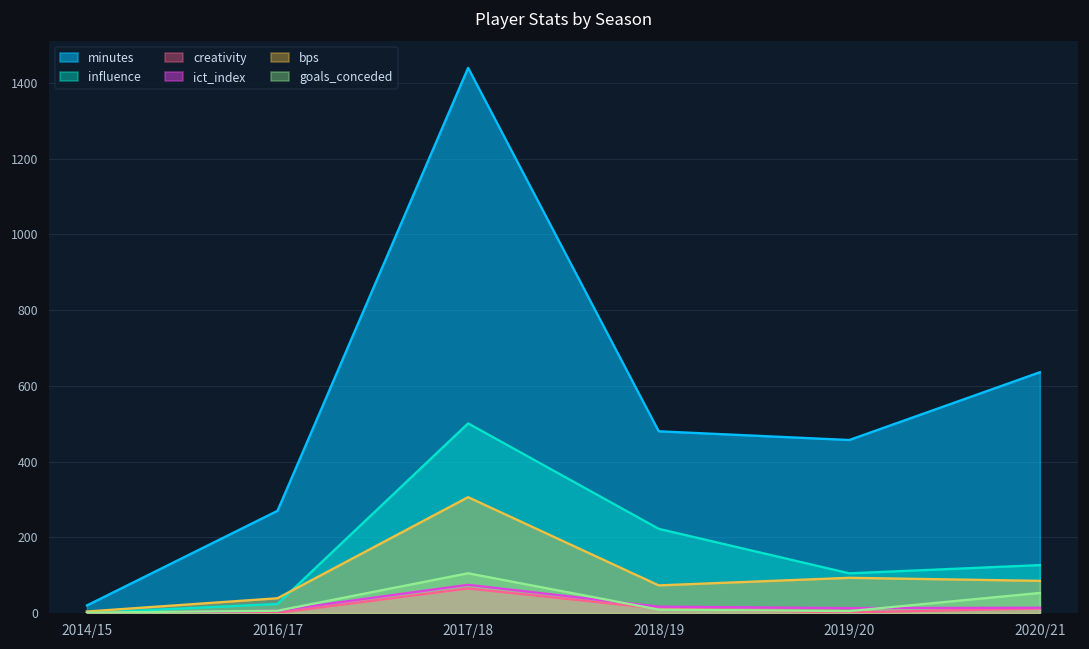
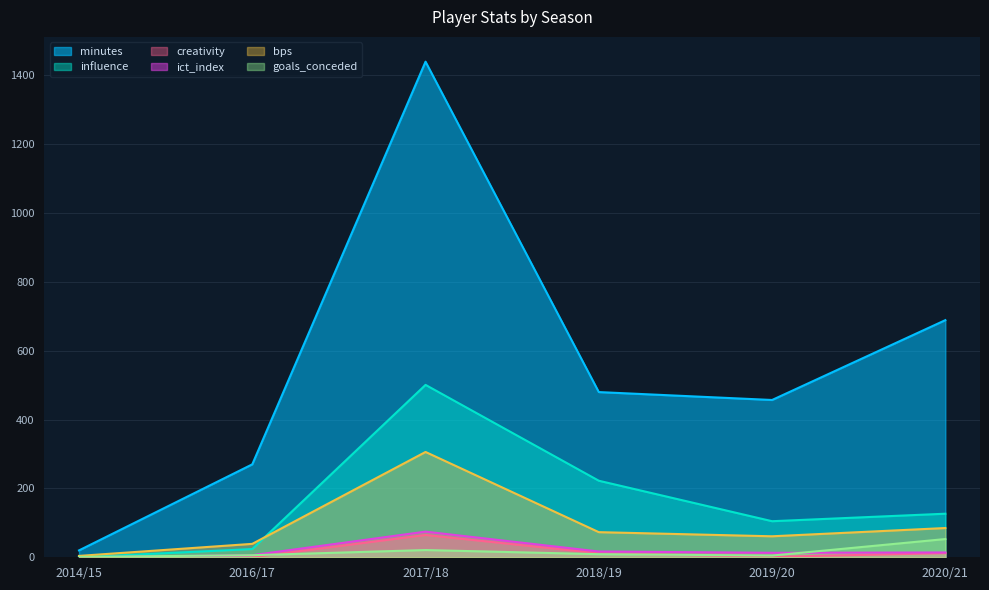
goals_conceded, 2017/18: 110 -> 20
bps, 2019/20: 90 -> 60
minutes, 2020/21: 640 -> 690
